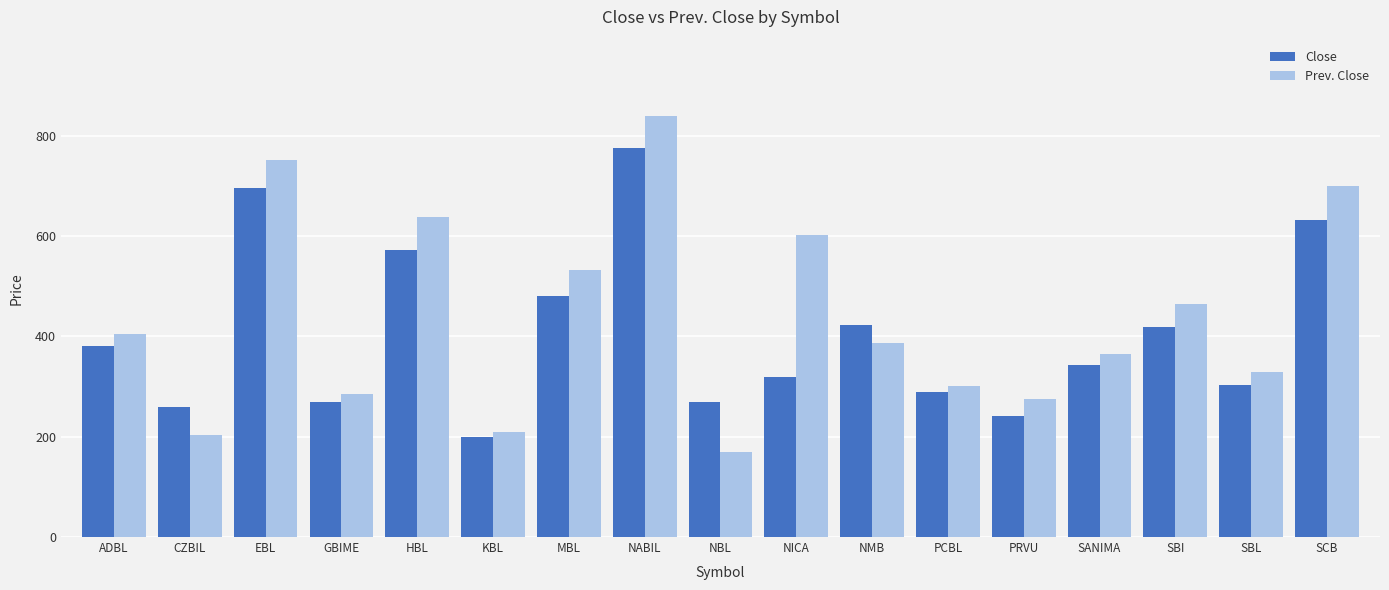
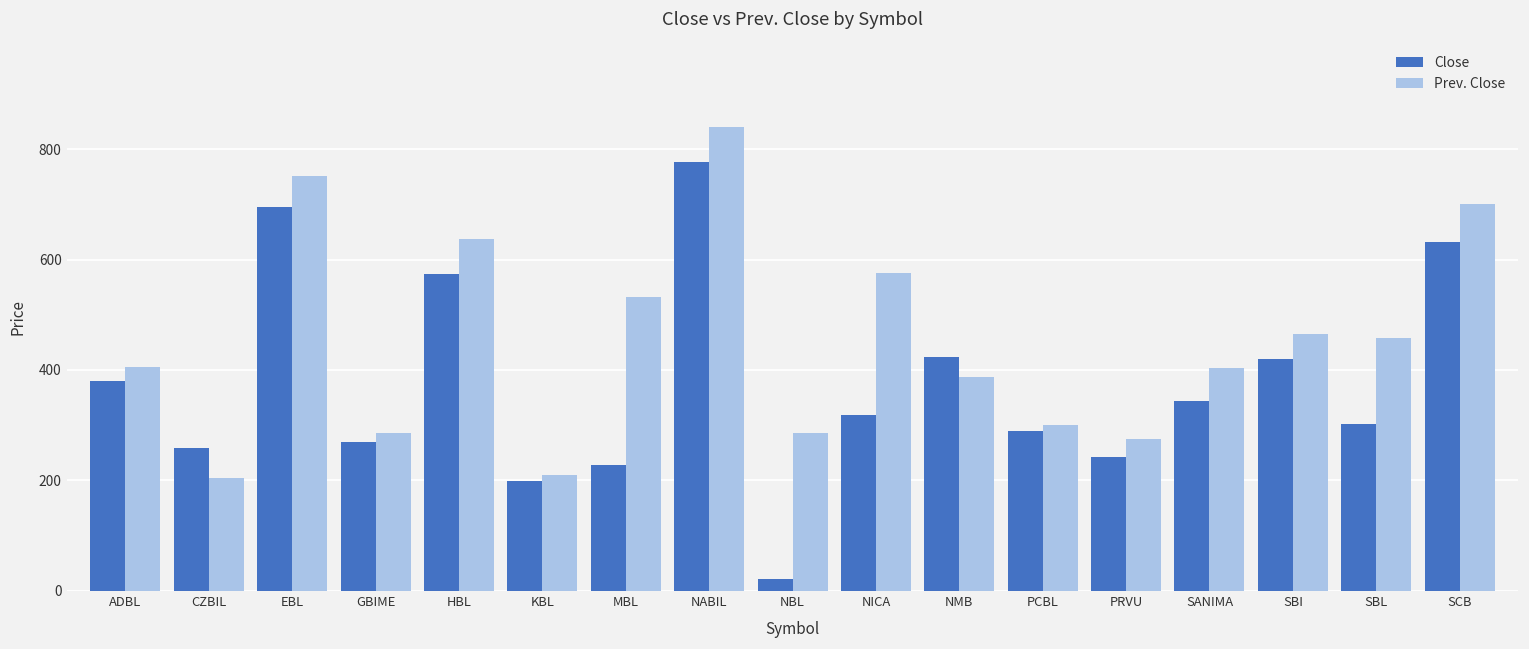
Close, MBL: 480 -> 230
Close, NBL: 270 -> 20
Prev. Close, NBL: 170 -> 290
Prev. Close, NICA: 600 -> 580
Prev. Close, SANIMA: 360 -> 400
Prev. Close, SBL: 330 -> 460
